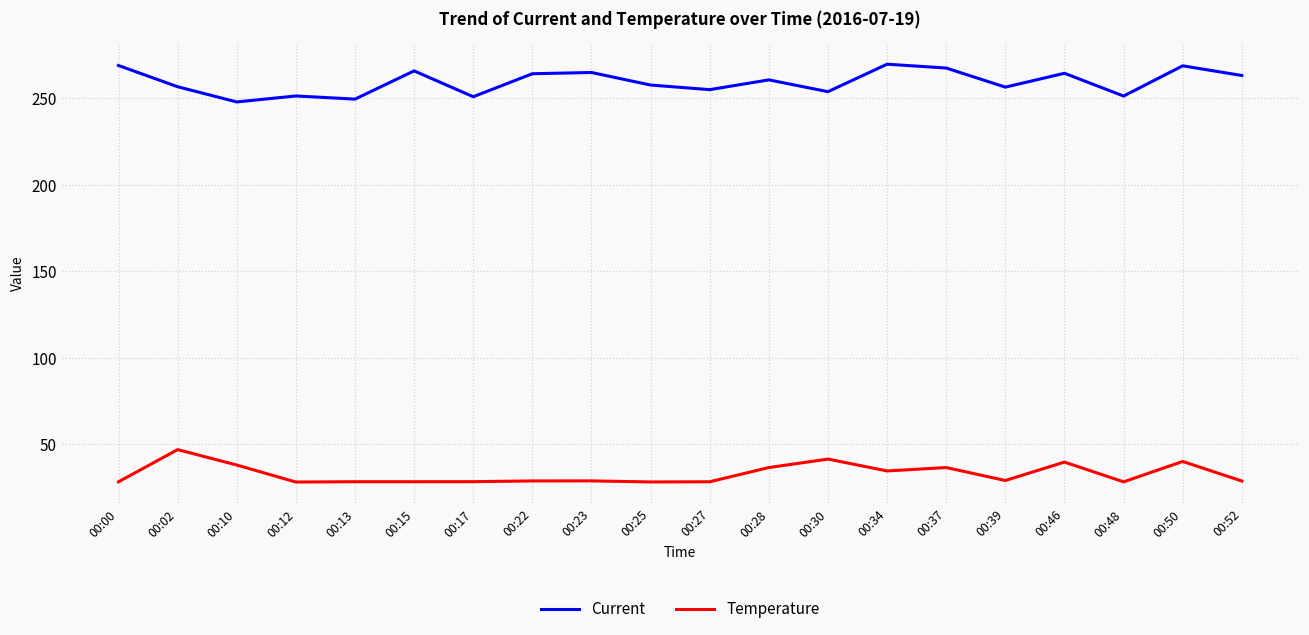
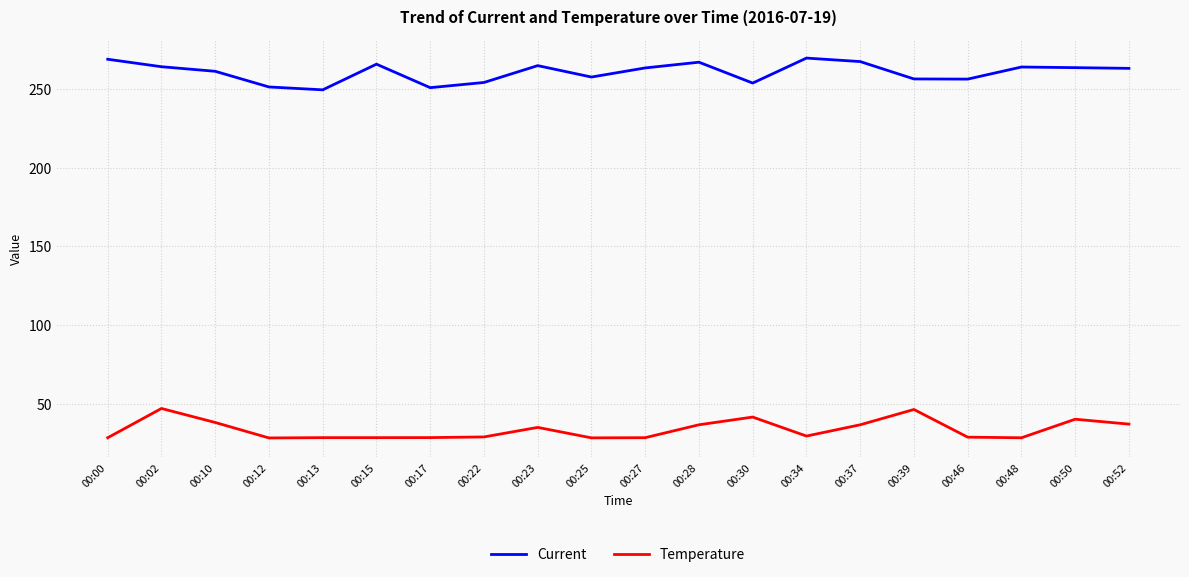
Current, 00:02: 257 -> 264
Current, 00:10: 248 -> 261
Current, 00:22: 264 -> 254
Temperature, 00:23: 29 -> 35
Current, 00:27: 255 -> 263
Current, 00:28: 261 -> 267
Temperature, 00:34: 35 -> 29
Temperature, 00:39: 29 -> 46
Current, 00:46: 264 -> 256
Temperature, 00:46: 40 -> 29
Current, 00:48: 251 -> 264
Current, 00:50: 269 -> 264
Temperature, 00:52: 29 -> 37
